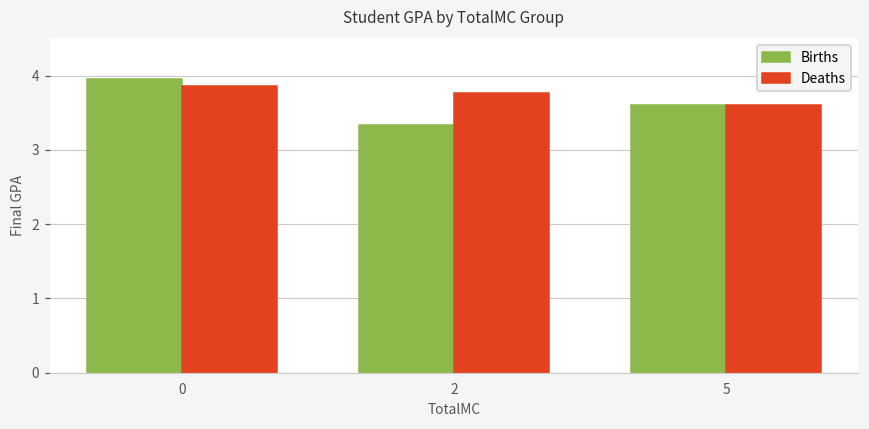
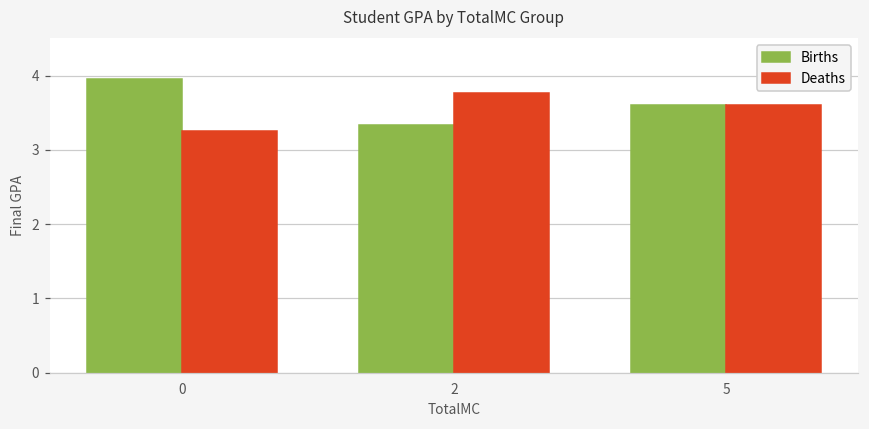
Deaths, 0: 3.9 -> 3.3
